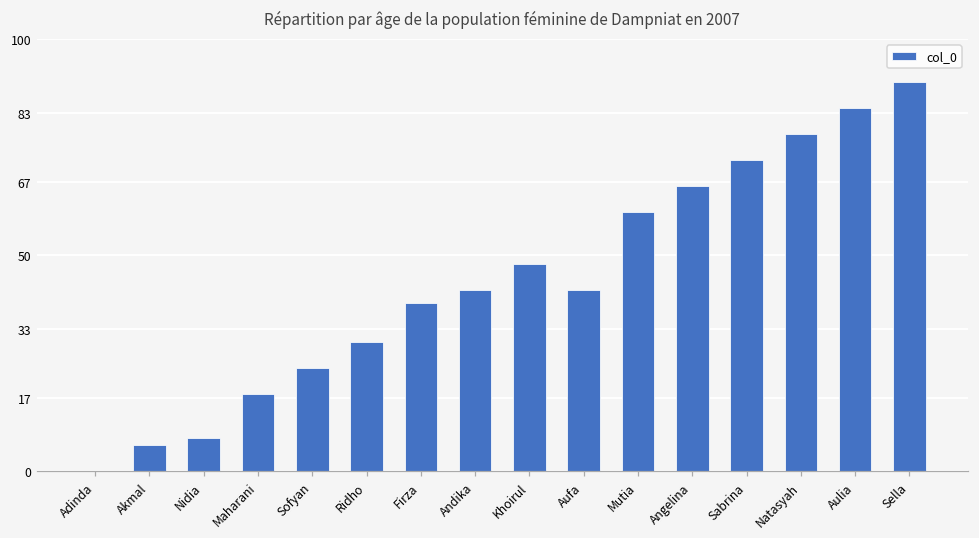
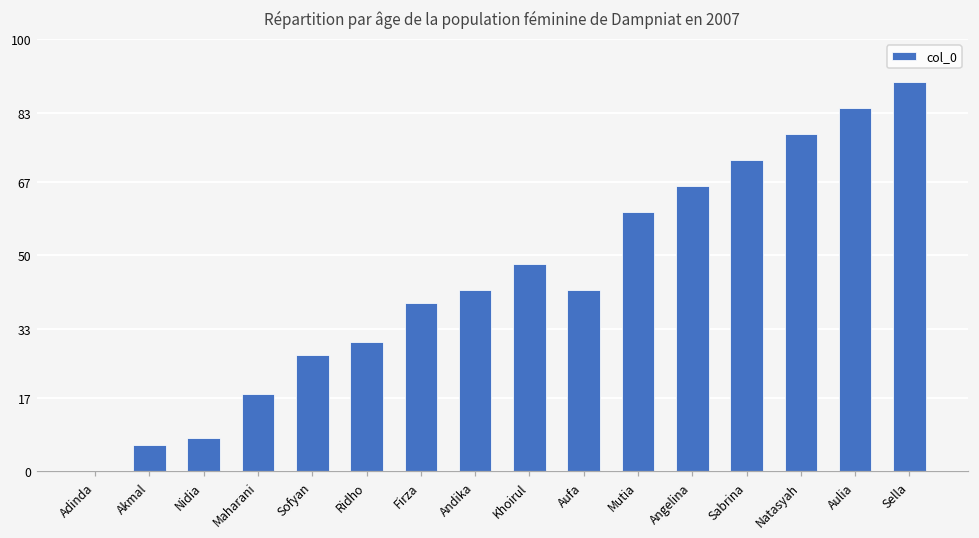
Sofyan: 24 -> 27
